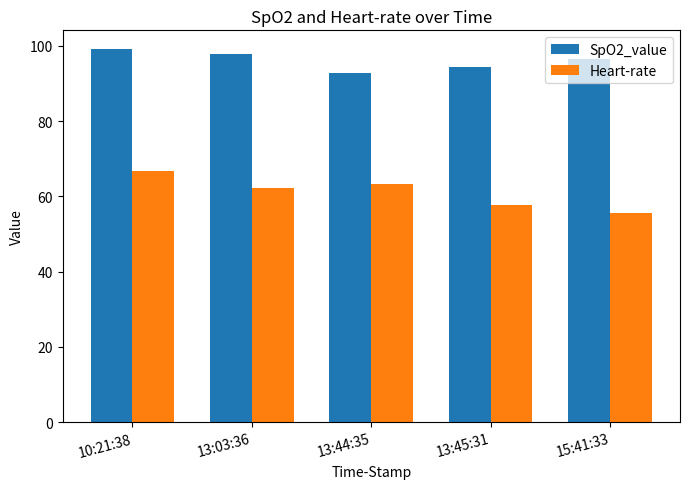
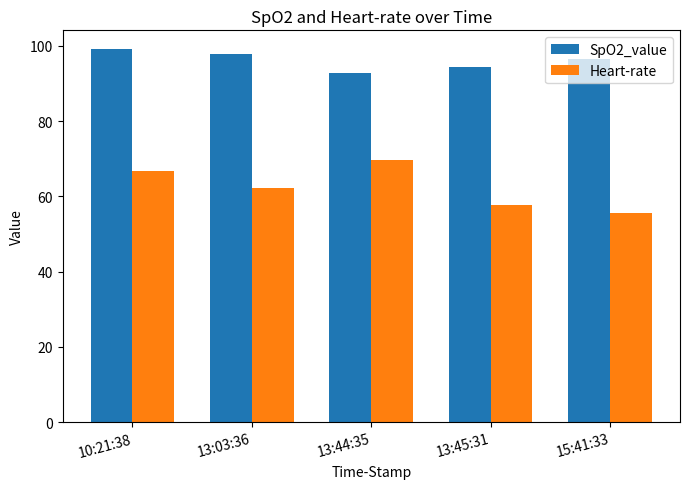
Heart-rate, 13:44:35: 63 -> 70
